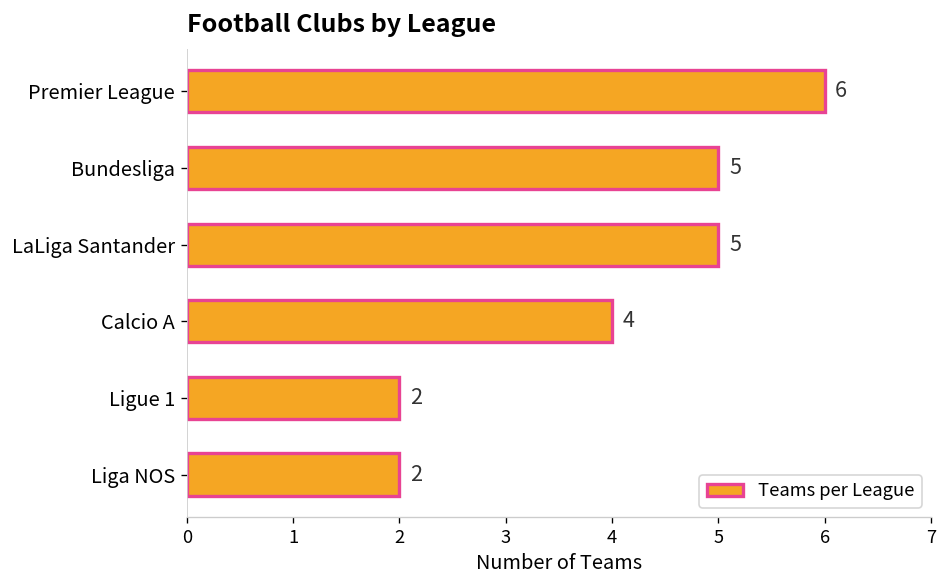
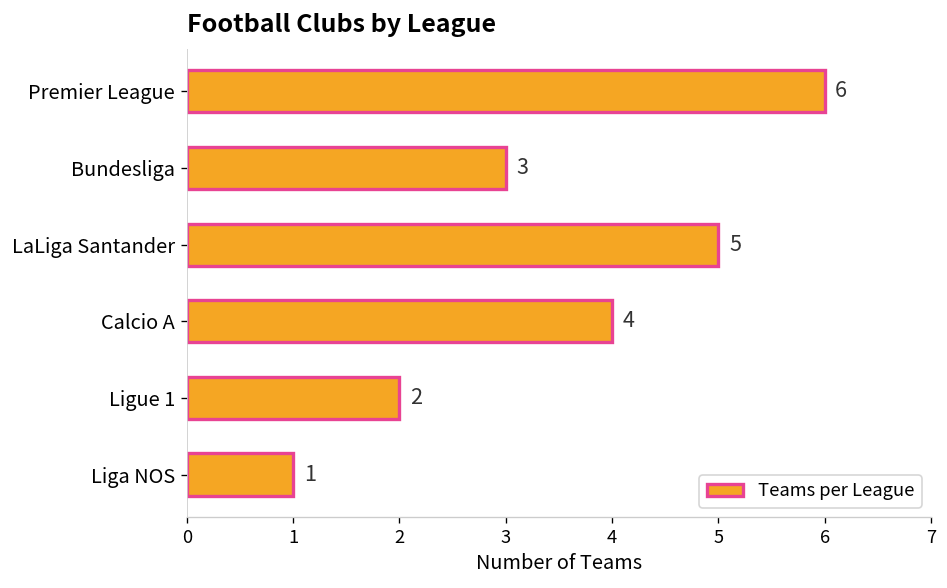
Bundesliga: 5 -> 3
Liga NOS: 2 -> 1
